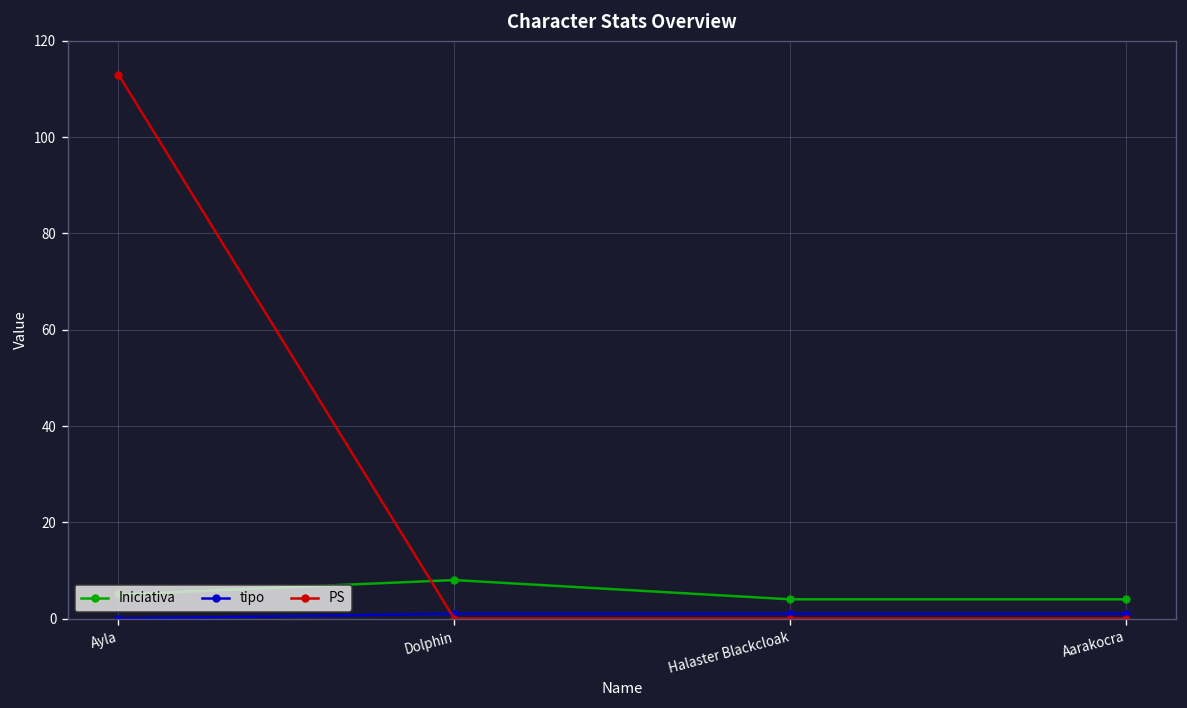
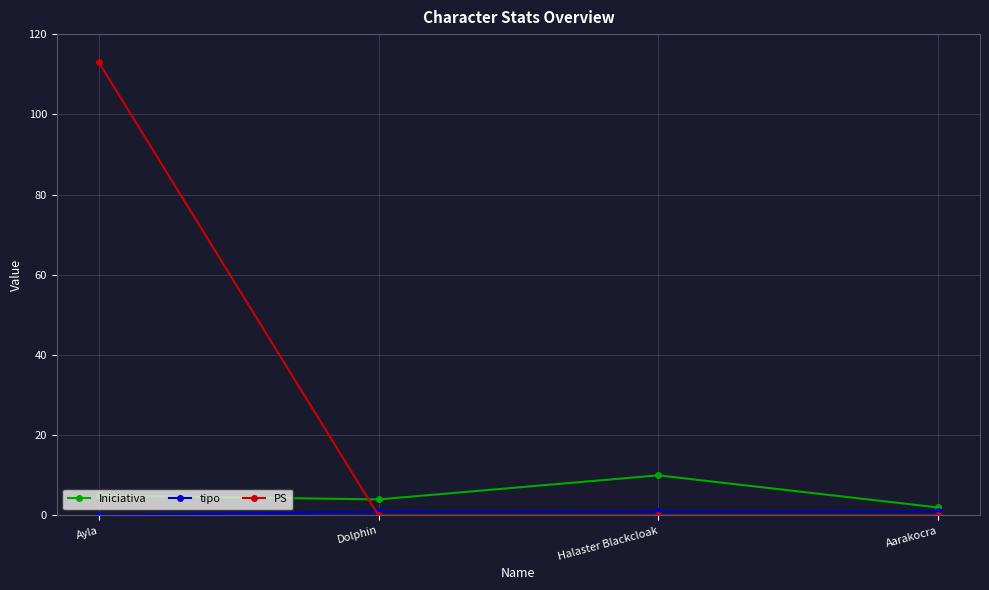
Iniciativa, Dolphin: 8 -> 4
Iniciativa, Halaster Blackcloak: 4 -> 10
Iniciativa, Aarakocra: 4 -> 2
